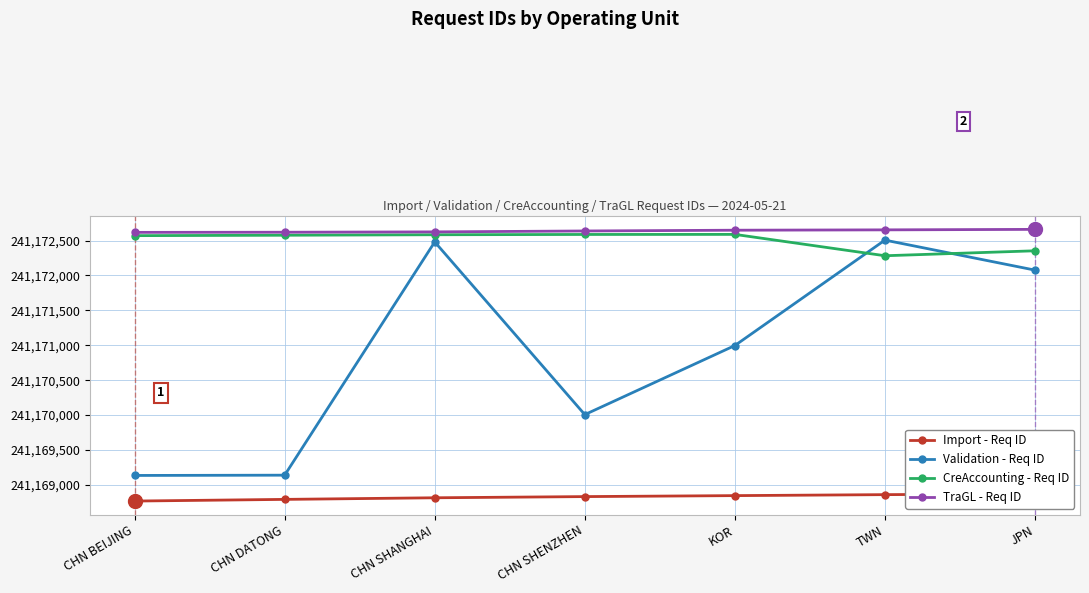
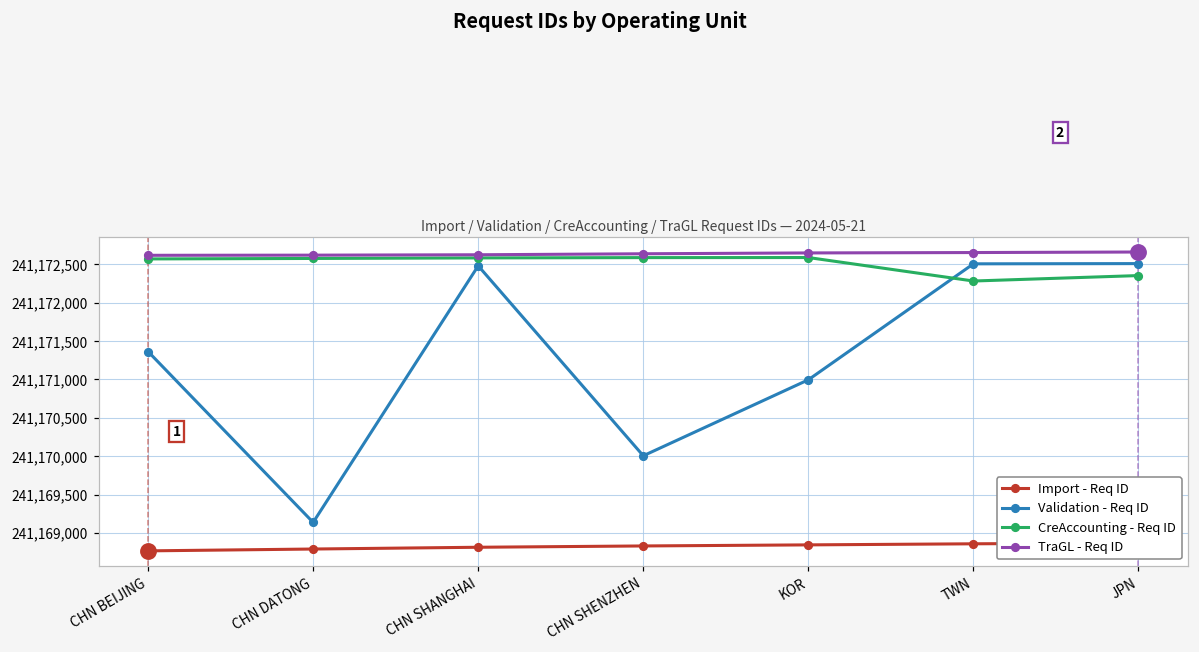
Validation - Req ID, CHN BEIJING: 241,169,100 -> 241,171,400
Validation - Req ID, JPN: 241,172,100 -> 241,172,500
